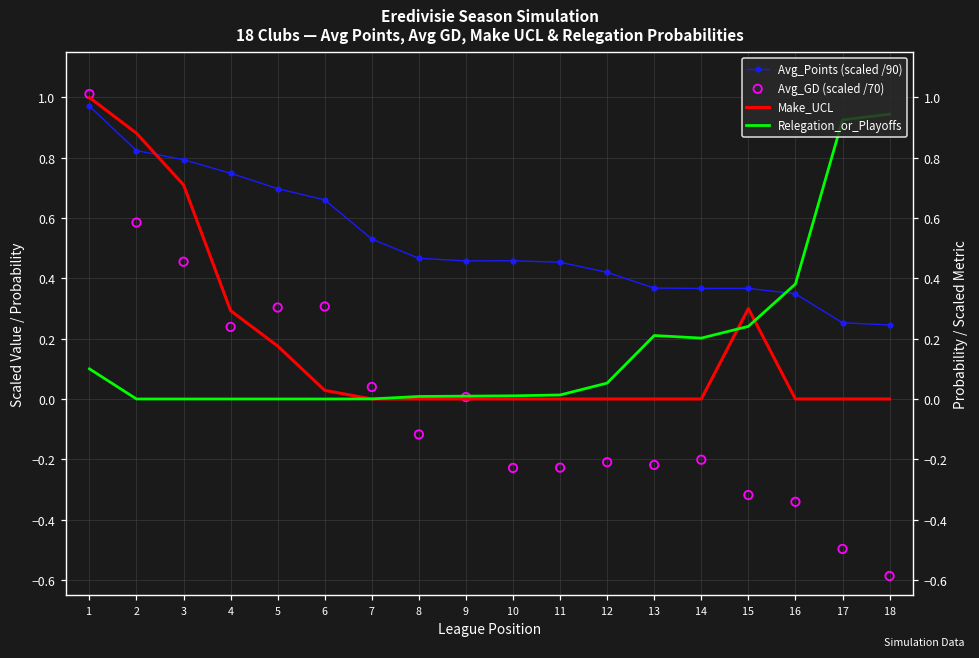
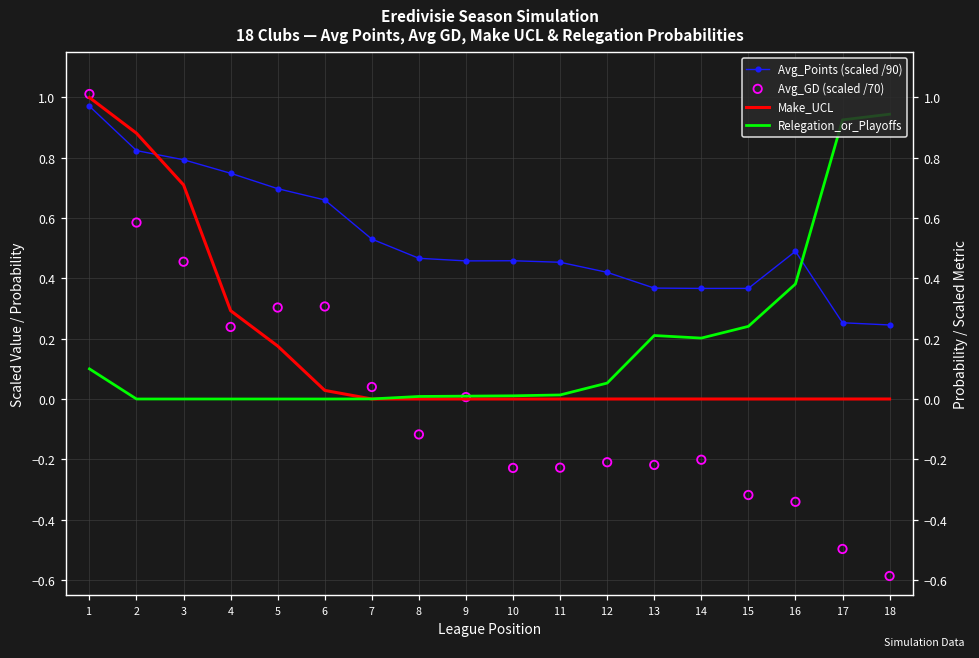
Make_UCL, 15: 0.3 -> 0.0
Avg_Points (scaled /90), 16: 0.35 -> 0.49
